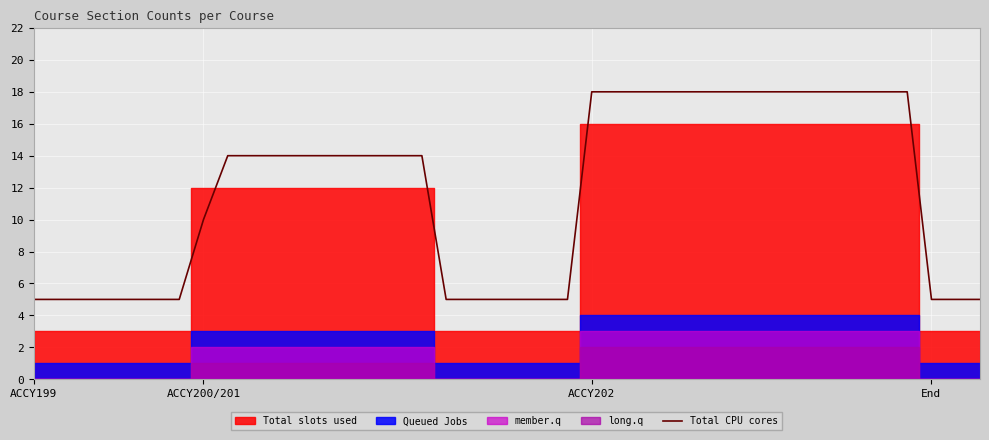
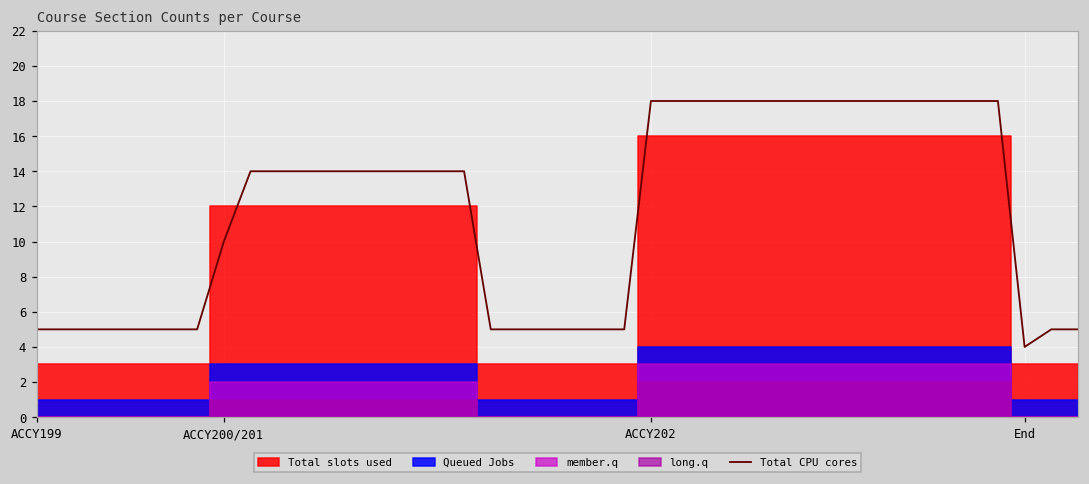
Total CPU cores, End: 5 -> 4
